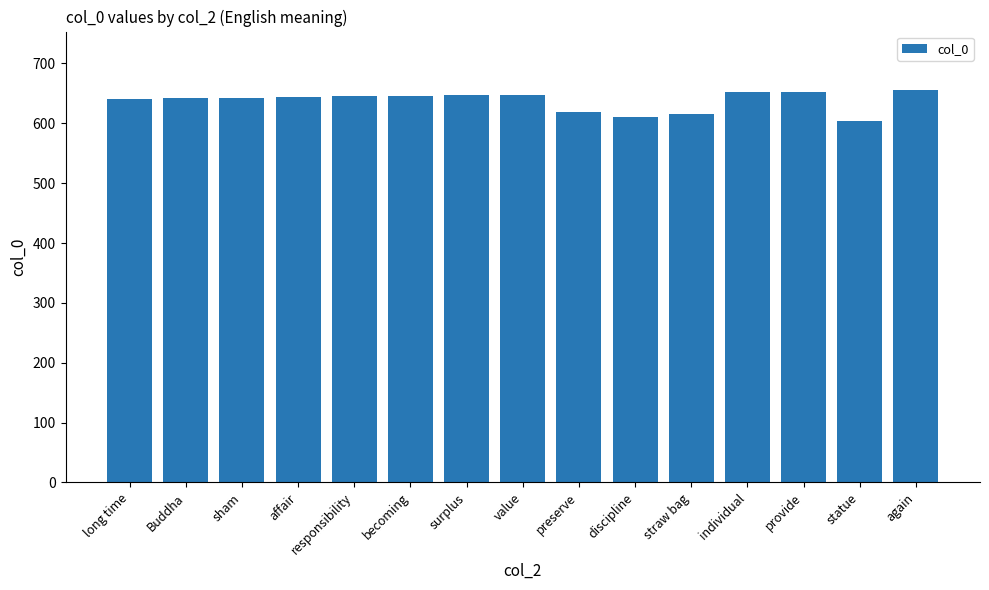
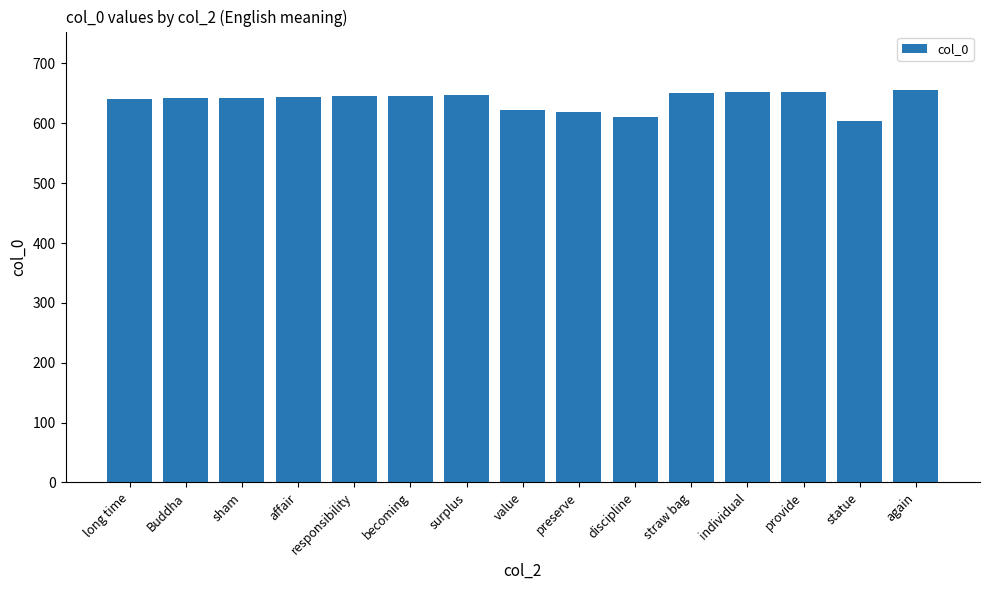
value: 650 -> 620
straw bag: 620 -> 650
